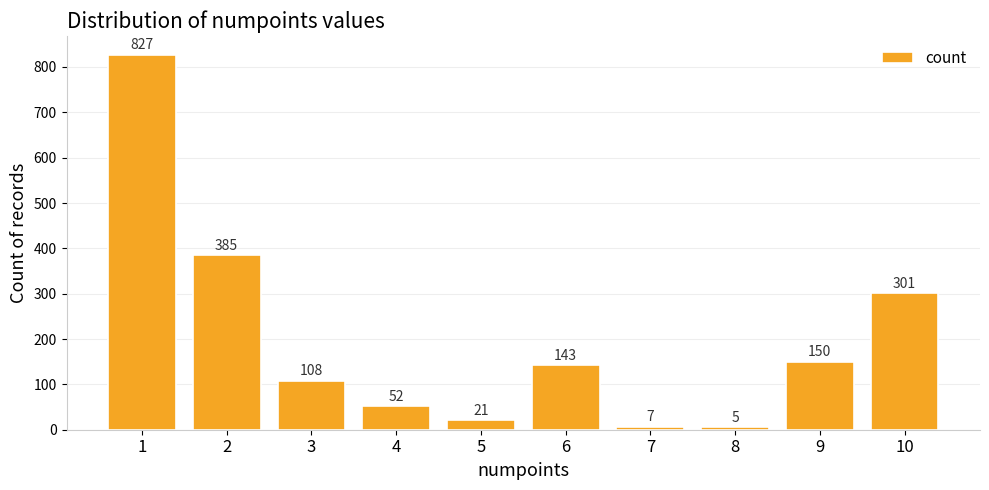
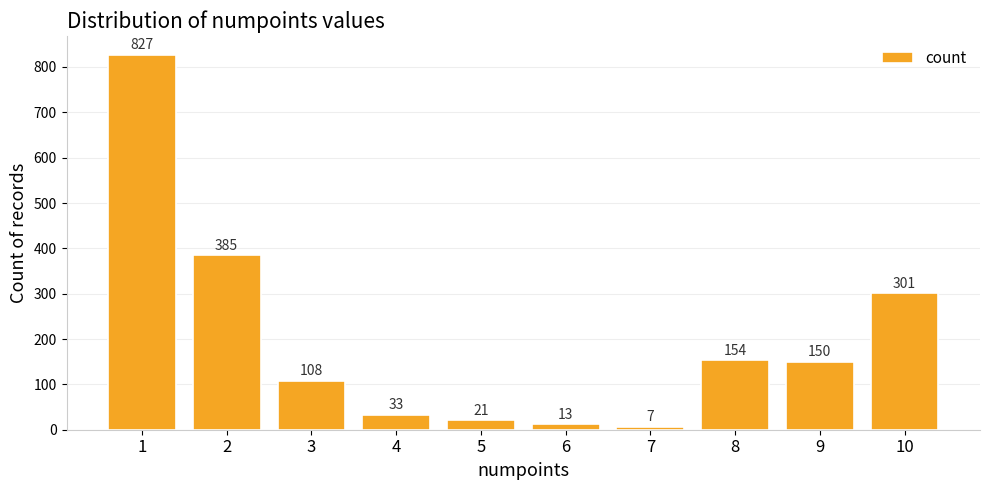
4: 52 -> 33
6: 143 -> 13
8: 5 -> 154
